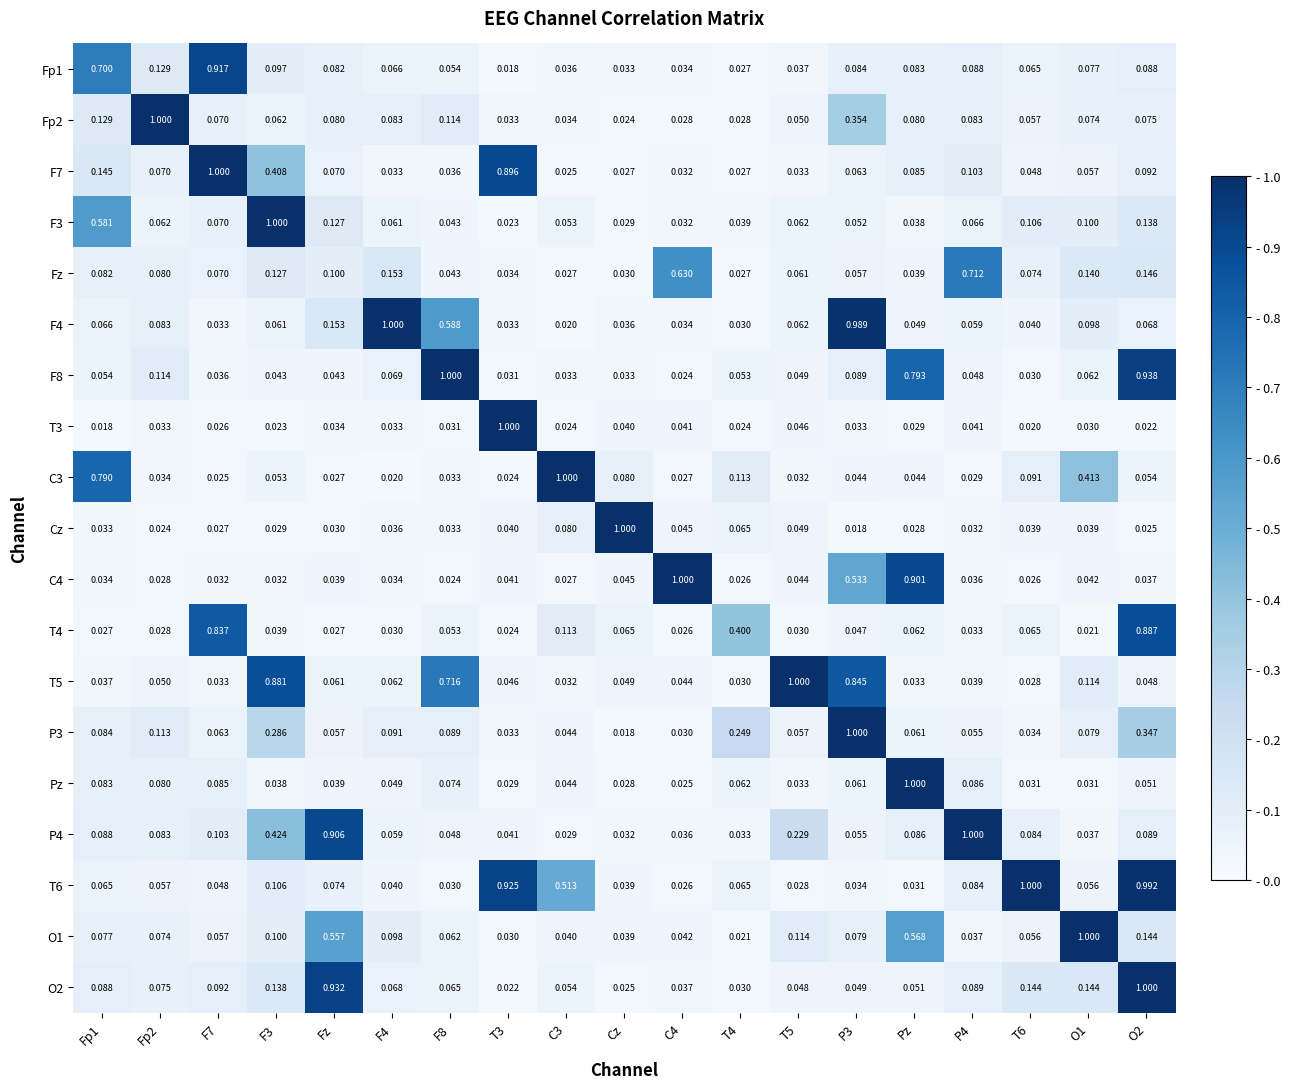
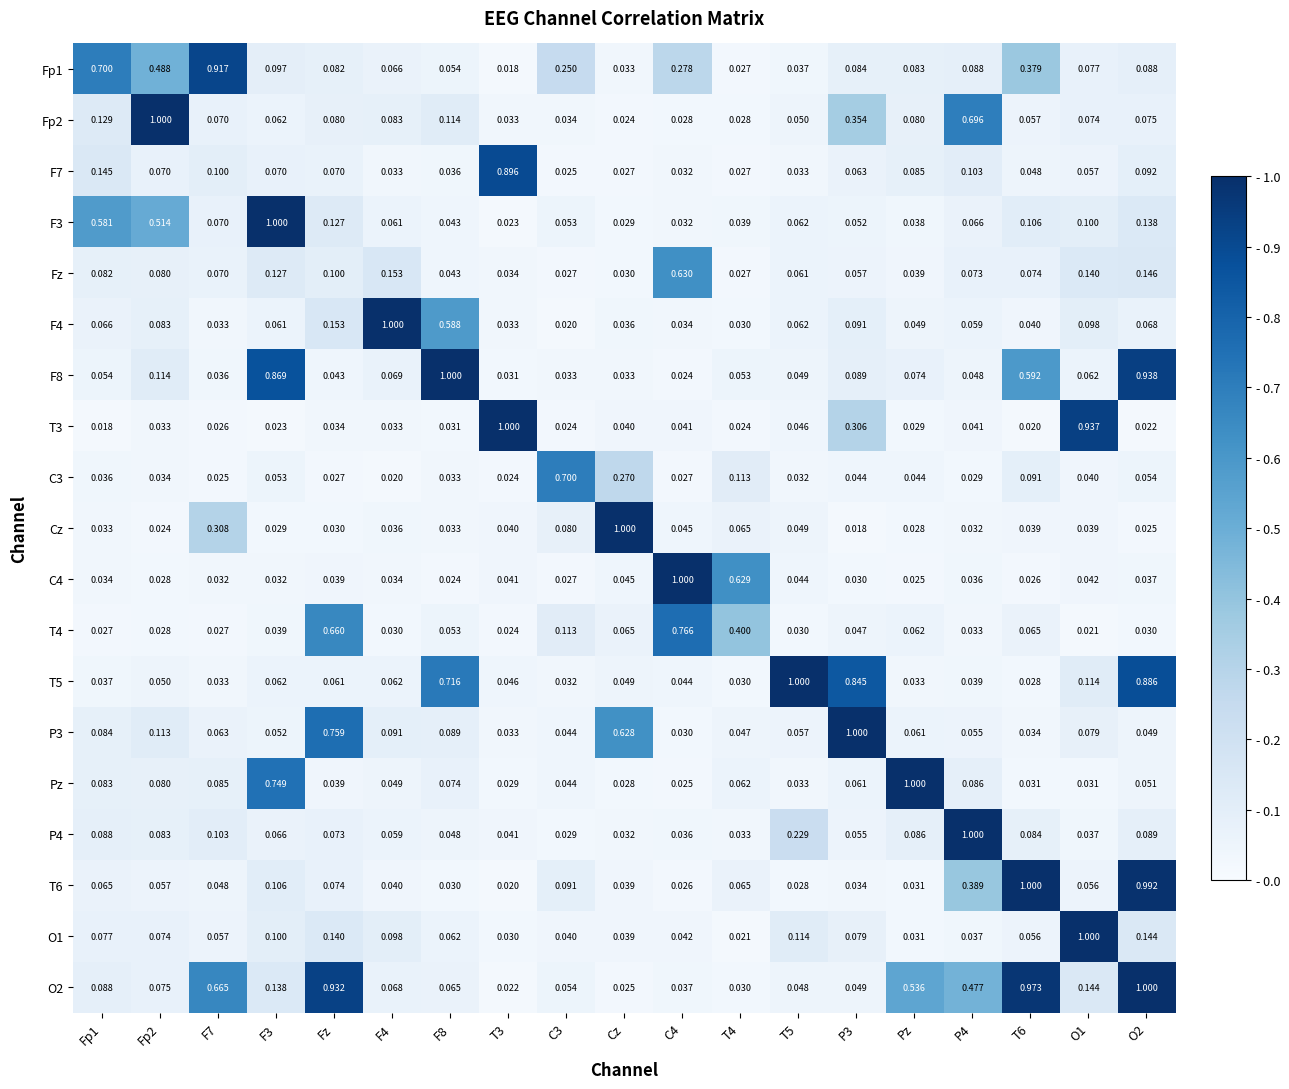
Fp1, Fp2: 0.129 -> 0.488
Fp1, C3: 0.036 -> 0.250
Fp1, C4: 0.034 -> 0.278
Fp1, T6: 0.065 -> 0.379
Fp2, P4: 0.083 -> 0.696
F7, F7: 1.000 -> 0.100
F7, F3: 0.408 -> 0.070
F3, Fp2: 0.062 -> 0.514
Fz, P4: 0.712 -> 0.073
F4, P3: 0.989 -> 0.091
F8, F3: 0.043 -> 0.869
F8, Pz: 0.793 -> 0.074
F8, T6: 0.030 -> 0.592
T3, P3: 0.033 -> 0.306
T3, O1: 0.030 -> 0.937
C3, Fp1: 0.790 -> 0.036
C3, C3: 1.000 -> 0.700
C3, Cz: 0.080 -> 0.270
C3, O1: 0.413 -> 0.040
Cz, F7: 0.027 -> 0.308
C4, T4: 0.026 -> 0.629
C4, P3: 0.533 -> 0.030
C4, Pz: 0.901 -> 0.025
T4, F7: 0.837 -> 0.027
T4, Fz: 0.027 -> 0.660
T4, C4: 0.026 -> 0.766
T4, O2: 0.887 -> 0.030
T5, F3: 0.881 -> 0.062
T5, O2: 0.048 -> 0.886
P3, F3: 0.286 -> 0.052
P3, Fz: 0.057 -> 0.759
P3, Cz: 0.018 -> 0.628
P3, T4: 0.249 -> 0.047
P3, O2: 0.347 -> 0.049
Pz, F3: 0.038 -> 0.749
P4, F3: 0.424 -> 0.066
P4, Fz: 0.906 -> 0.073
T6, T3: 0.925 -> 0.020
T6, C3: 0.513 -> 0.091
T6, P4: 0.084 -> 0.389
O1, Fz: 0.557 -> 0.140
O1, Pz: 0.568 -> 0.031
O2, F7: 0.092 -> 0.665
O2, Pz: 0.051 -> 0.536
O2, P4: 0.089 -> 0.477
O2, T6: 0.144 -> 0.973
